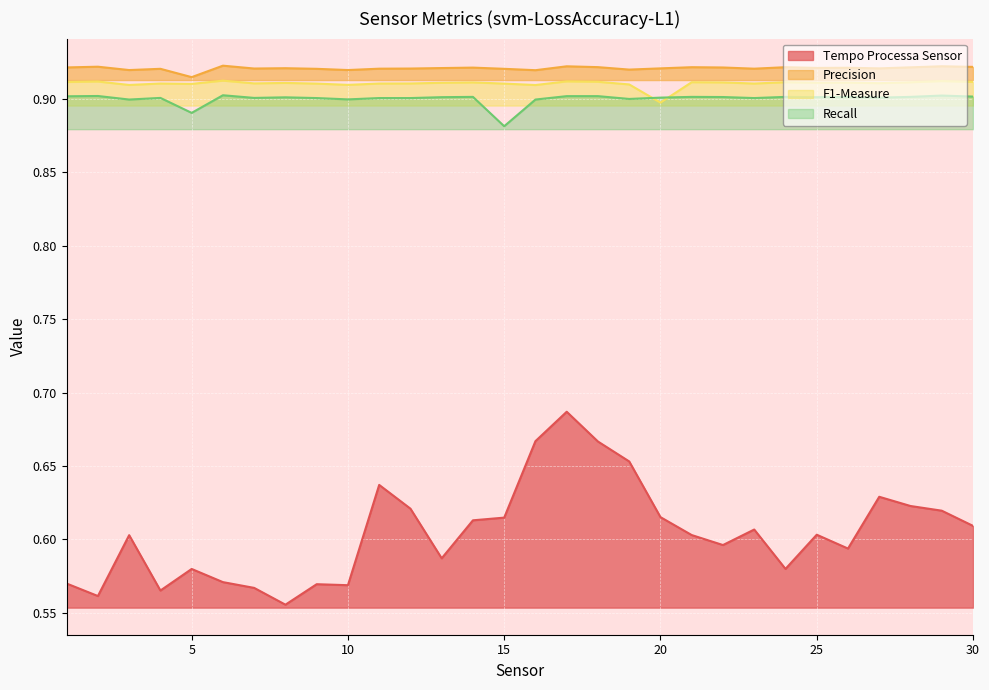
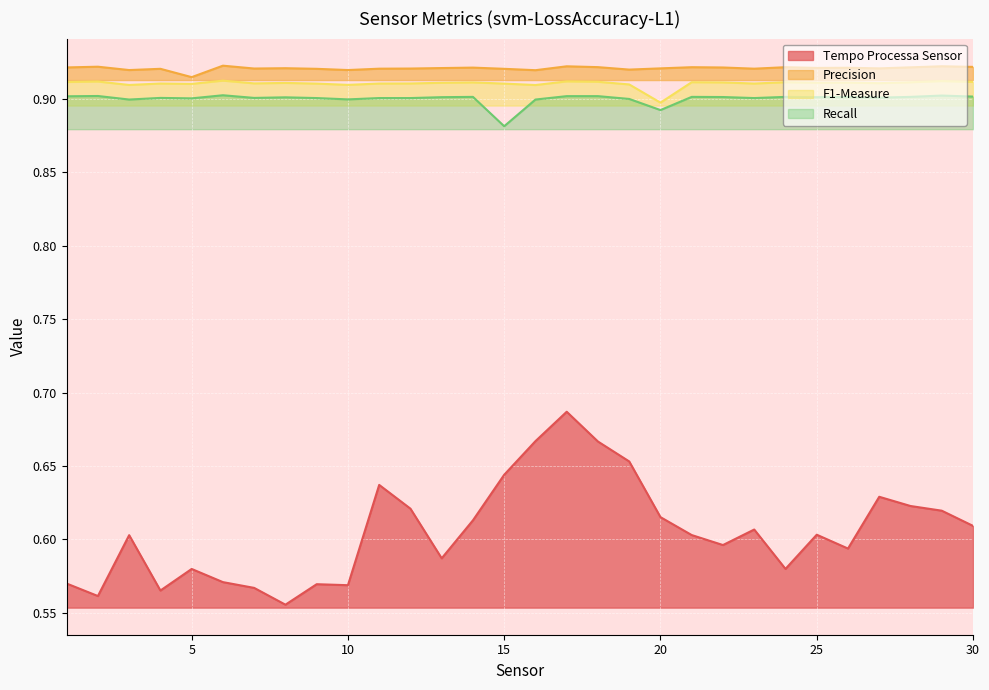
Recall, 5: 0.891 -> 0.900
Tempo Processa Sensor, 15: 0.615 -> 0.644
Recall, 20: 0.901 -> 0.892
